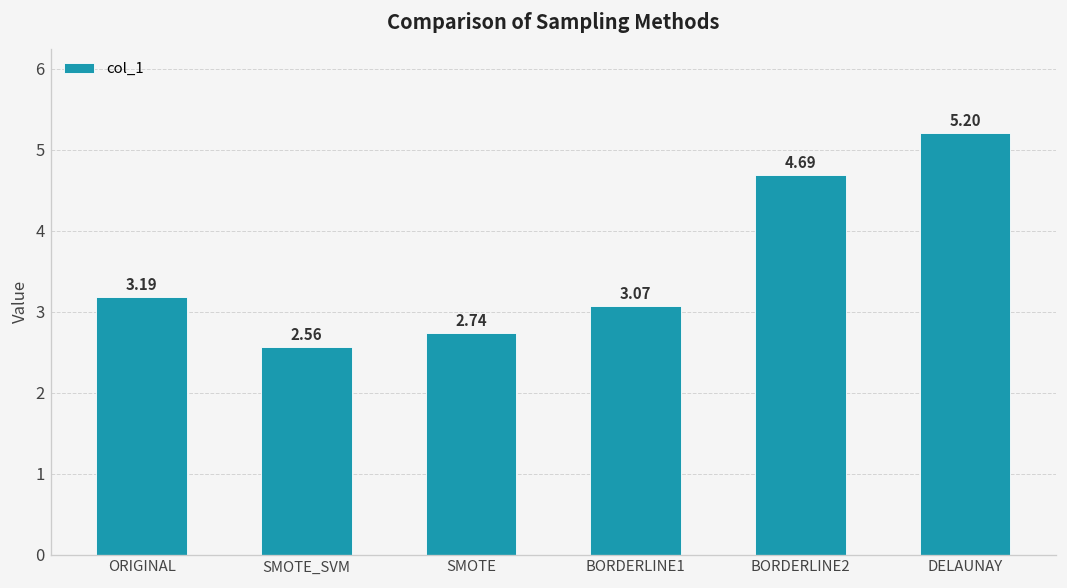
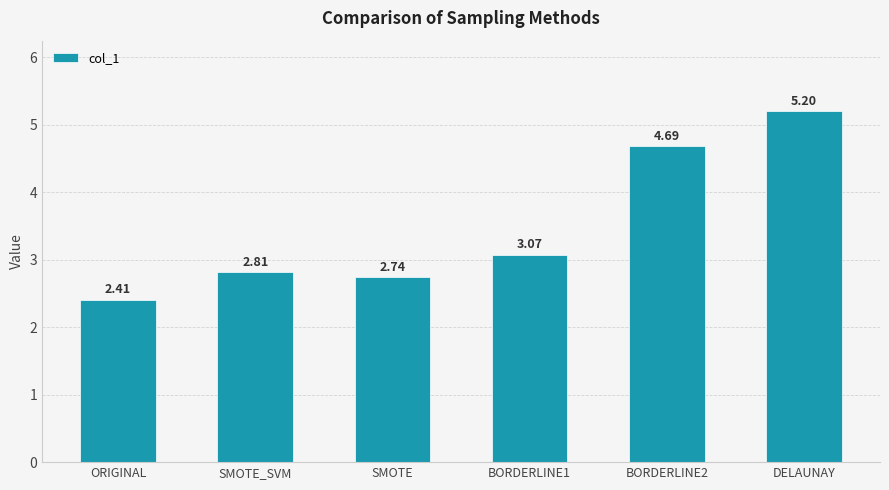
ORIGINAL: 3.19 -> 2.41
SMOTE_SVM: 2.56 -> 2.81
